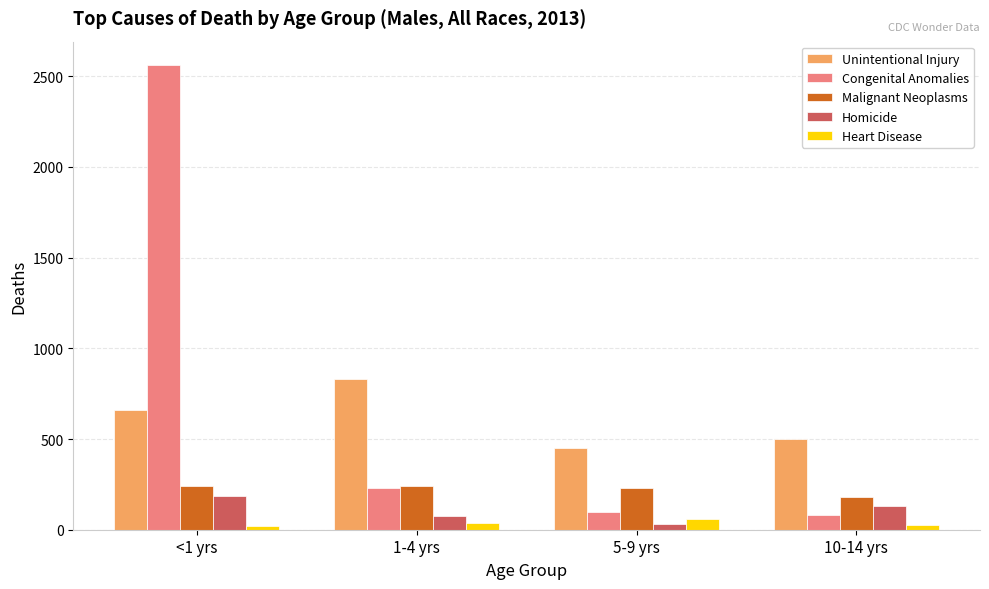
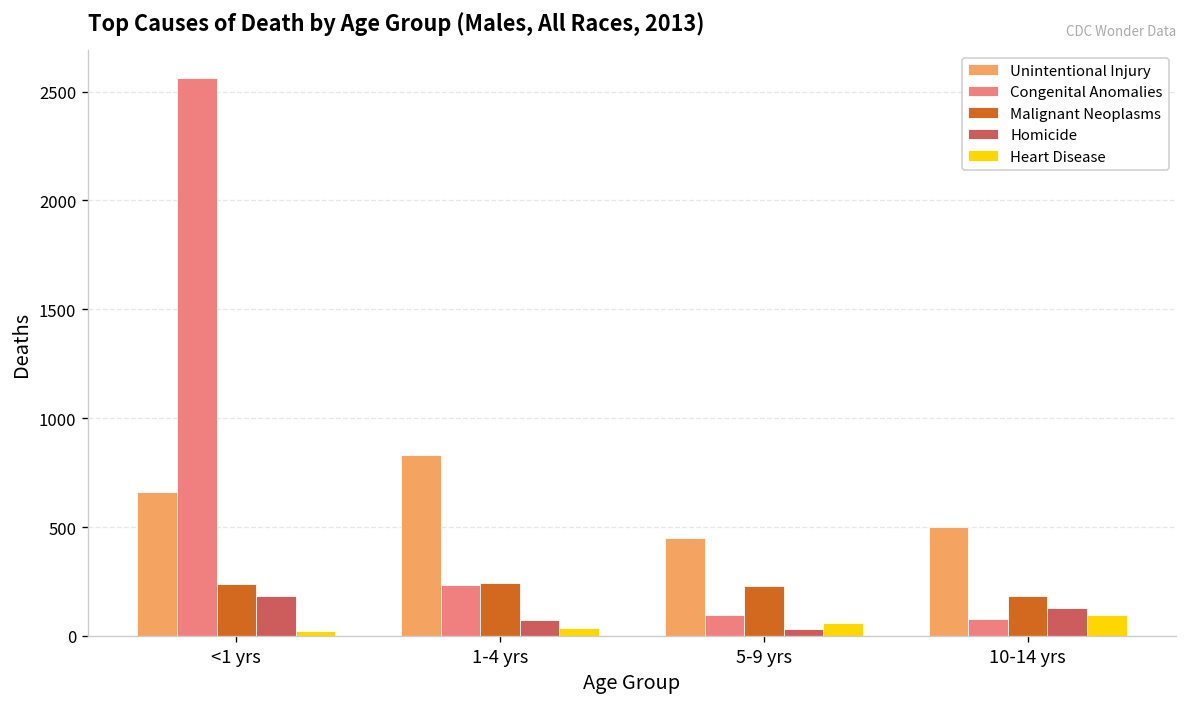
Heart Disease, 10-14 yrs: 20 -> 100
